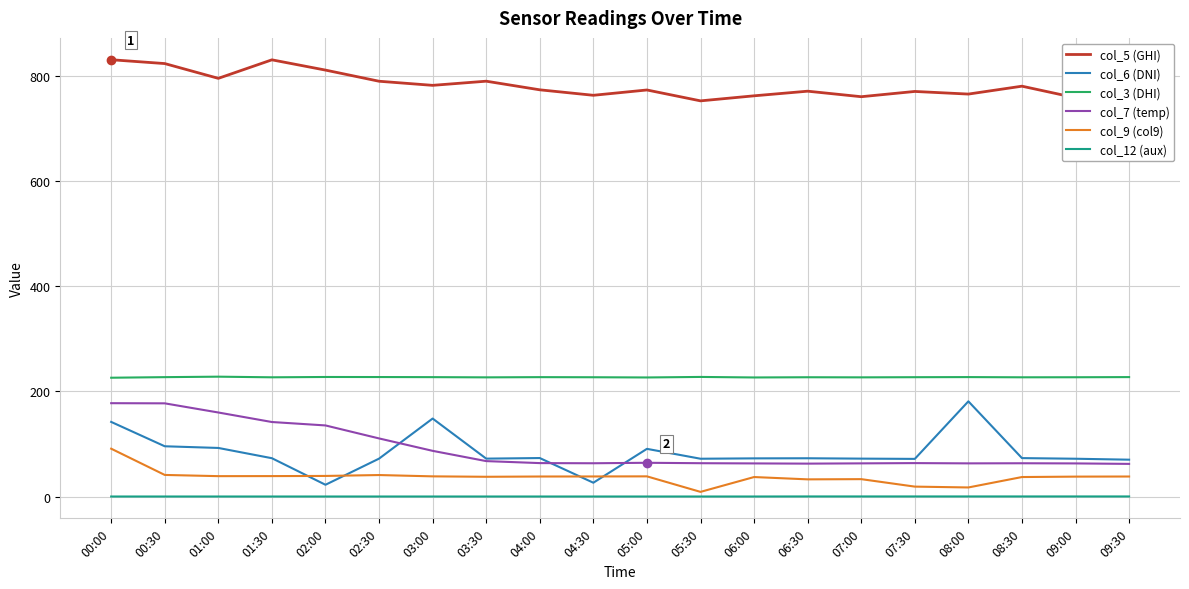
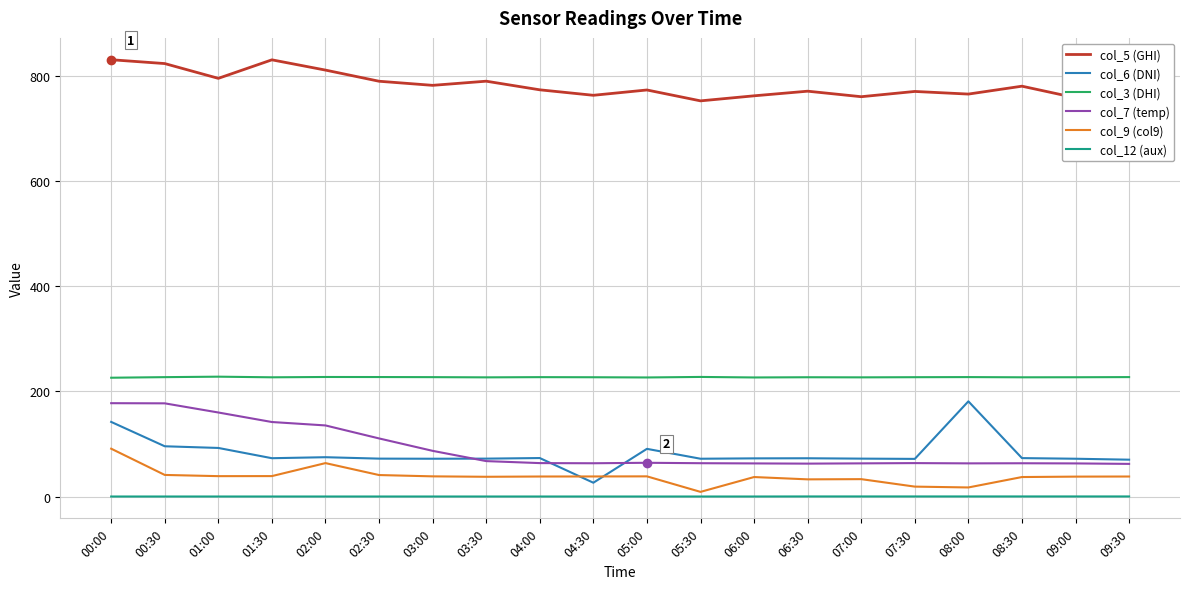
col_6 (DNI), 02:00: 20 -> 70
col_9 (col9), 02:00: 40 -> 60
col_6 (DNI), 03:00: 150 -> 70
